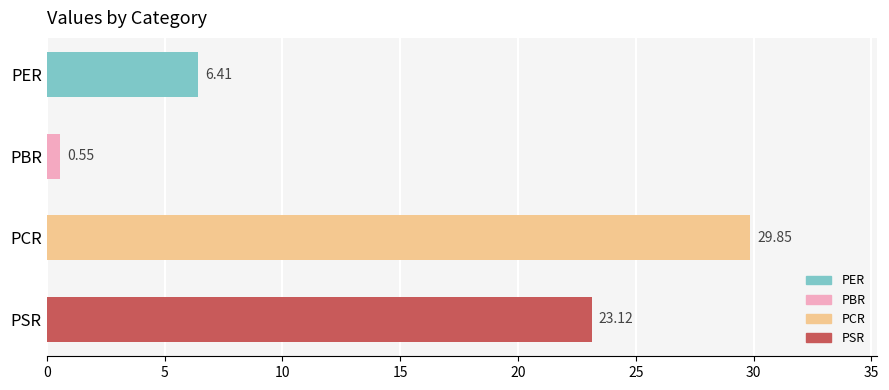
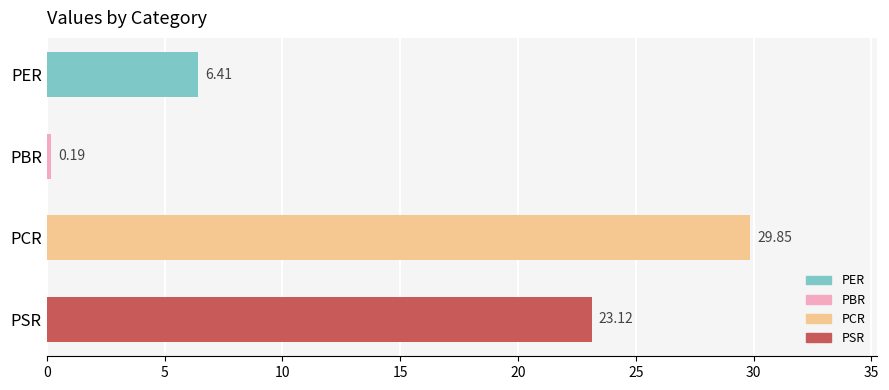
PBR: 0.55 -> 0.19
